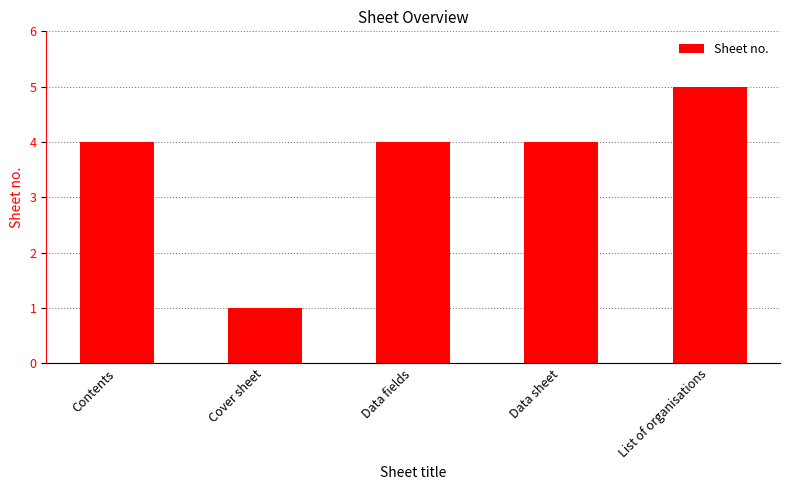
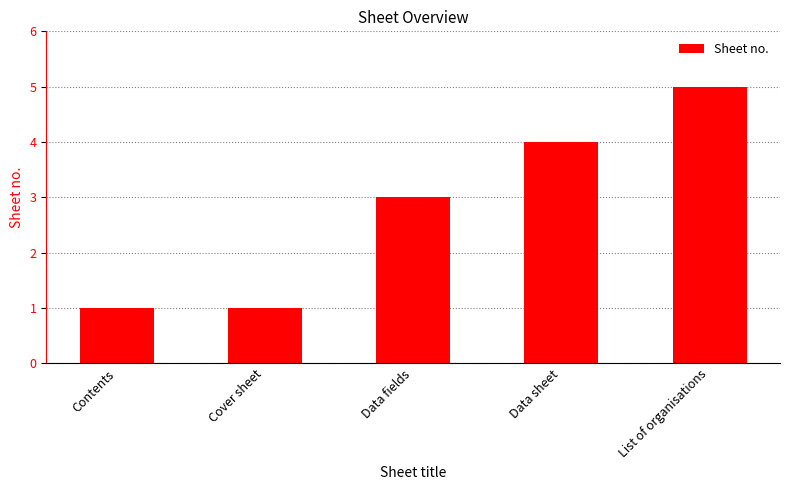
Contents: 4 -> 1
Data fields: 4 -> 3
